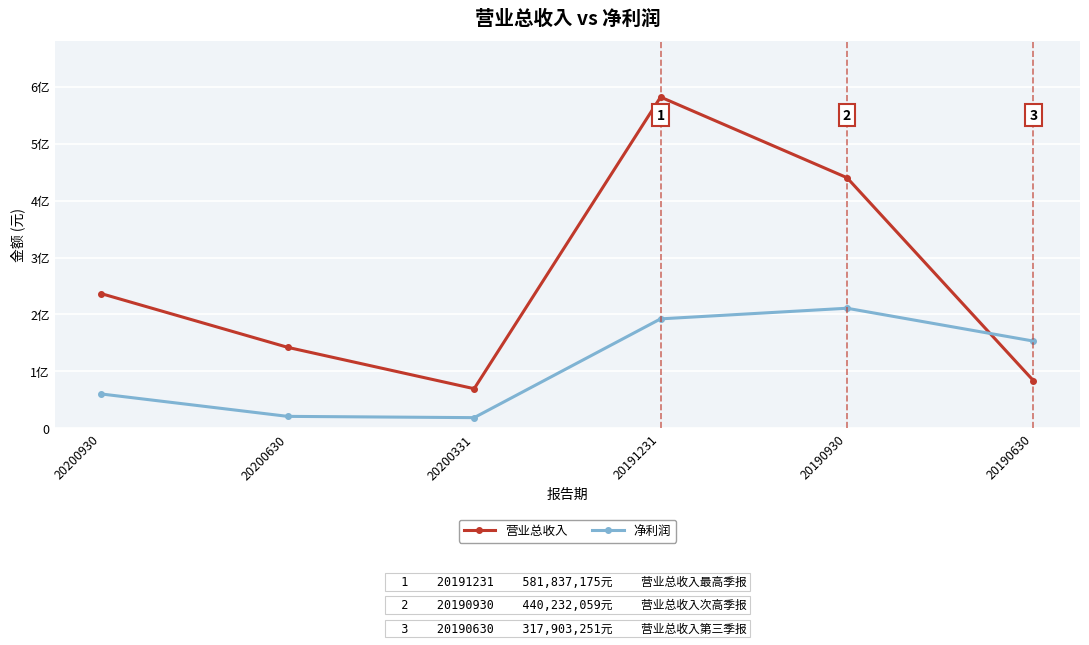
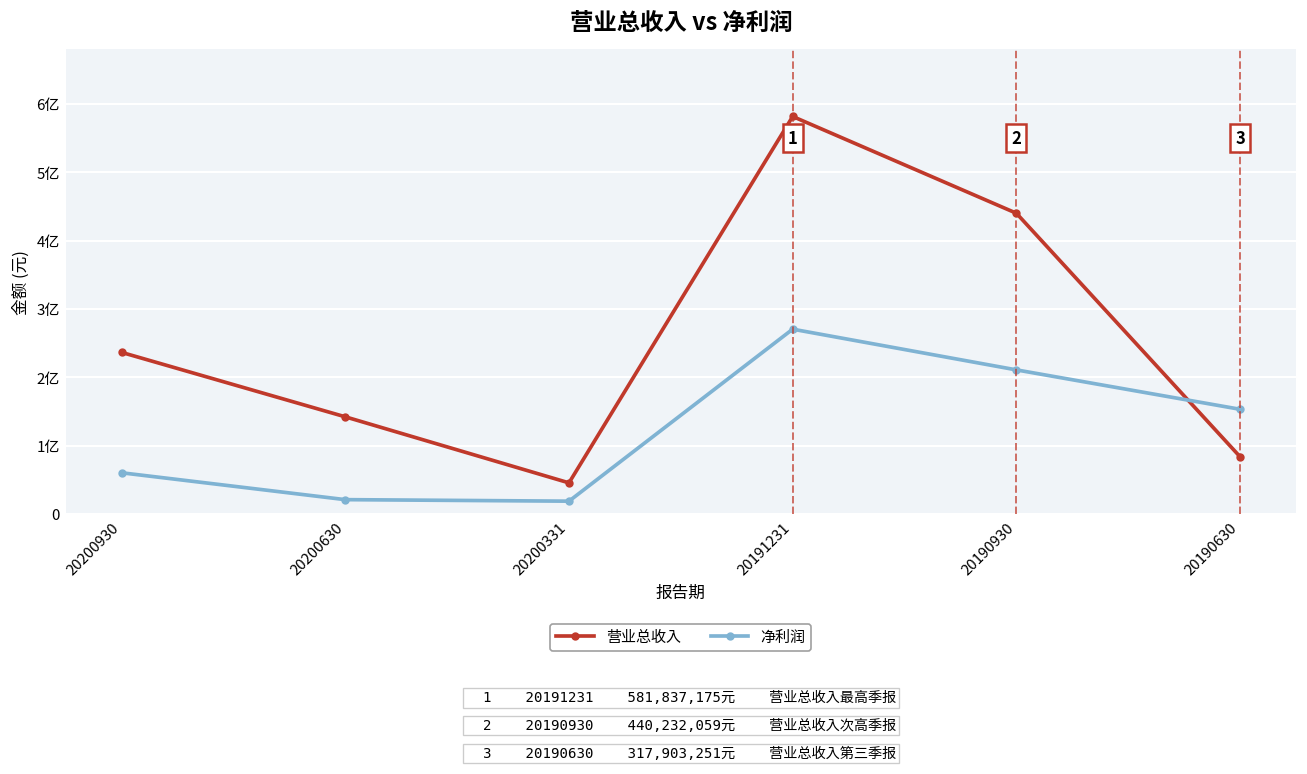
营业总收入, 20200331: 0.7亿 -> 0.5亿
净利润, 20191231: 1.9亿 -> 2.7亿
